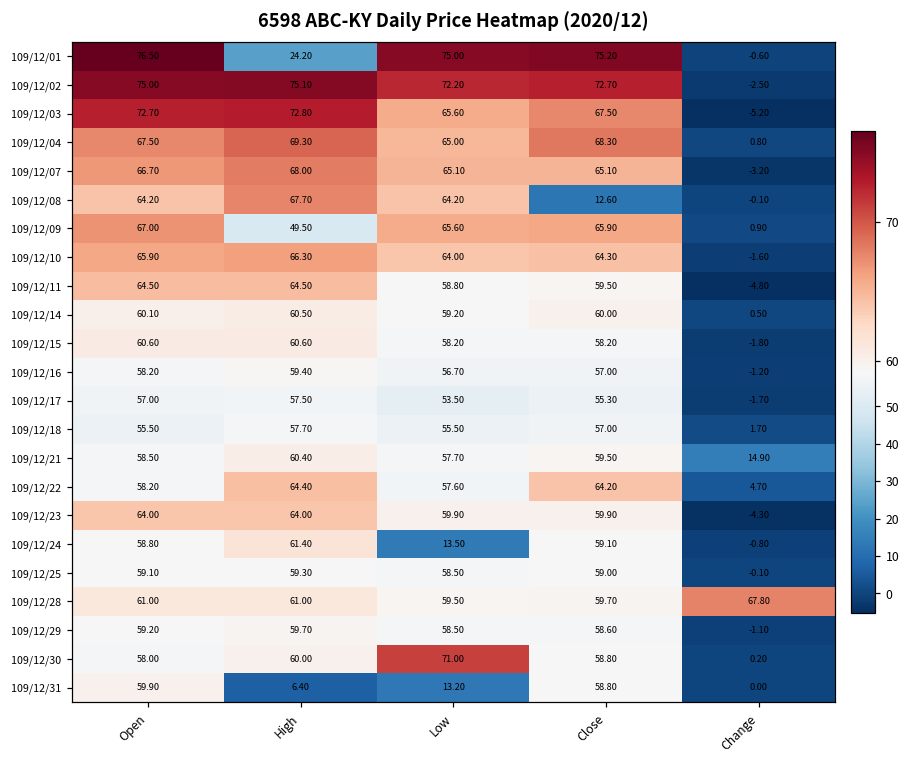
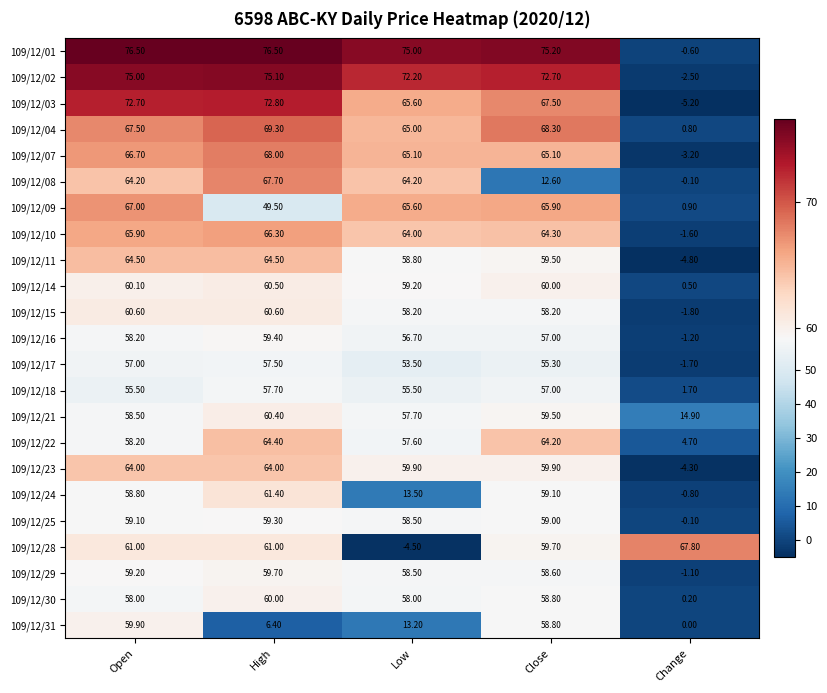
109/12/01, High: 24.20 -> 76.50
109/12/28, Low: 59.50 -> -4.50
109/12/30, Low: 71.00 -> 58.00
